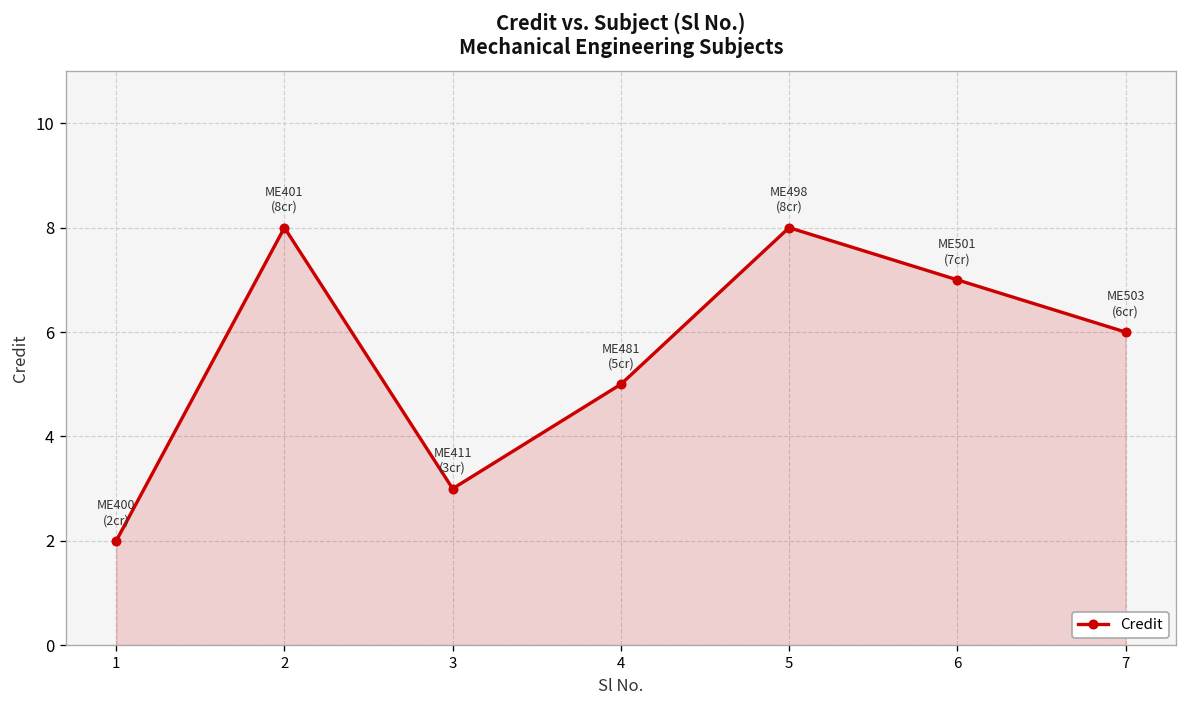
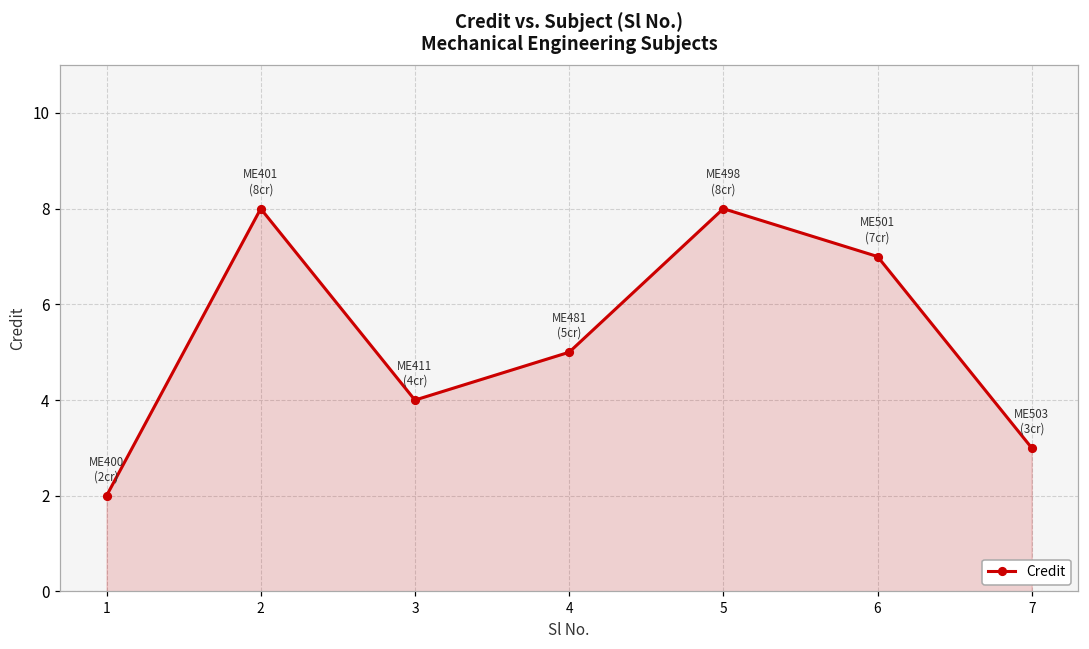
3: (3cr) -> (4cr)
7: (6cr) -> (3cr)
